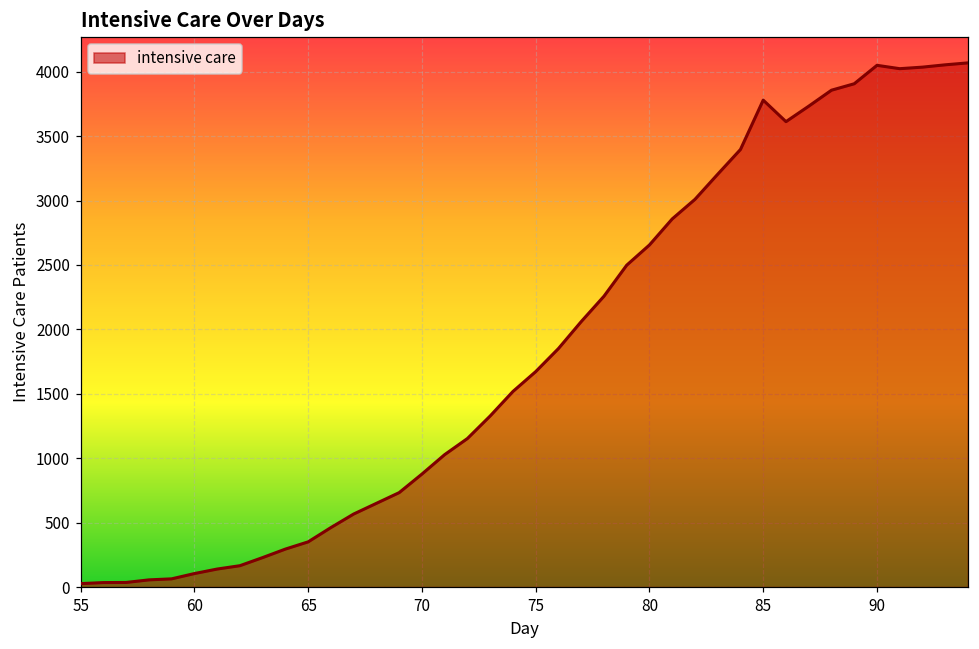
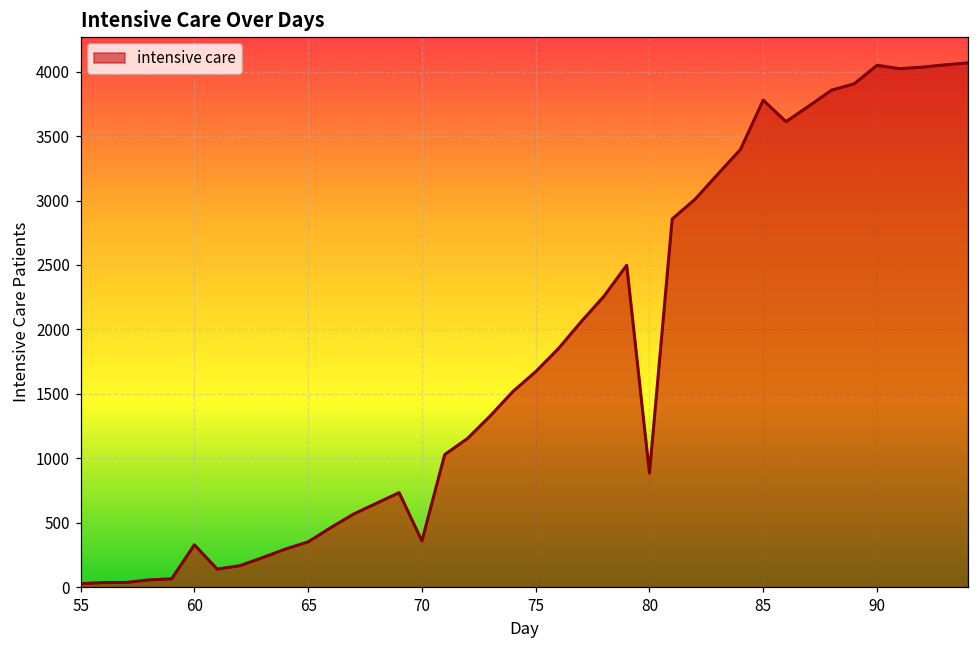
60: 110 -> 330
70: 880 -> 360
80: 2660 -> 880
